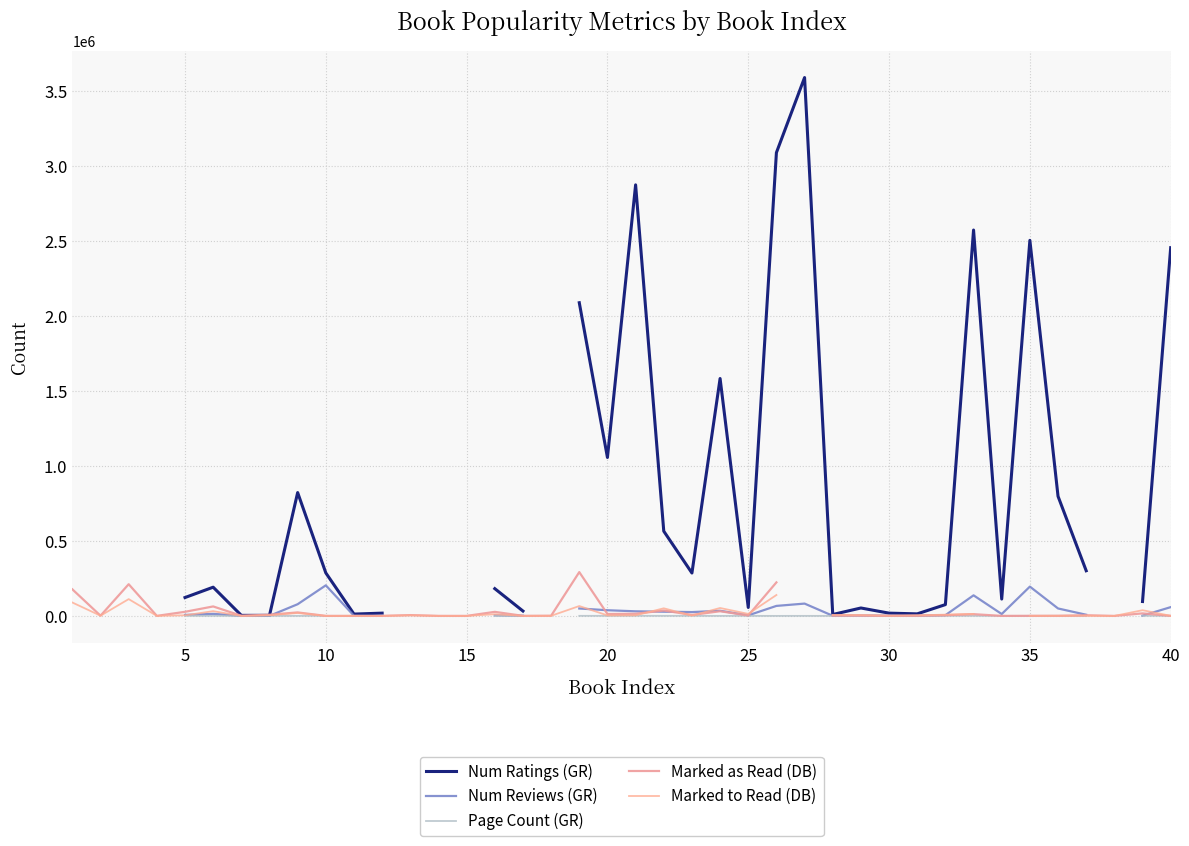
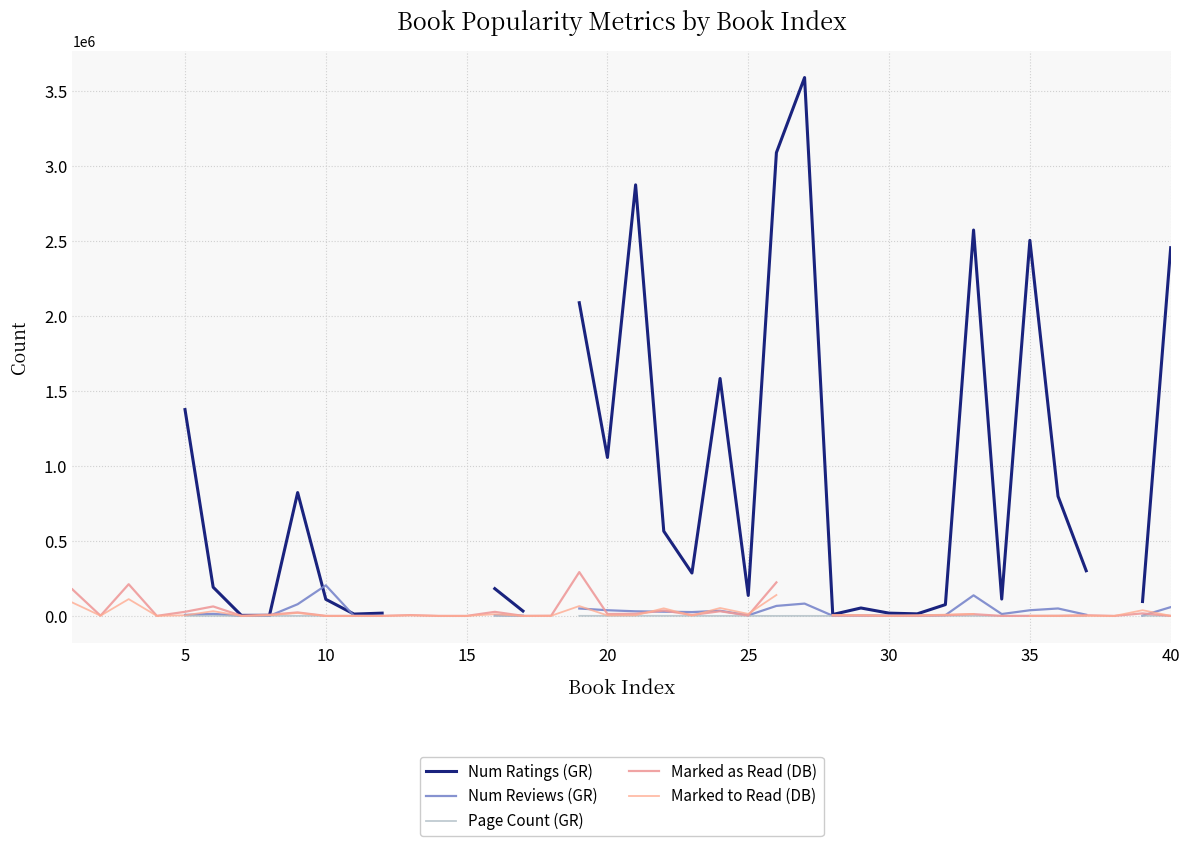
Num Ratings (GR), 5: 120000 -> 1380000
Num Ratings (GR), 10: 290000 -> 110000
Num Ratings (GR), 25: 60000 -> 140000
Num Reviews (GR), 35: 200000 -> 40000
